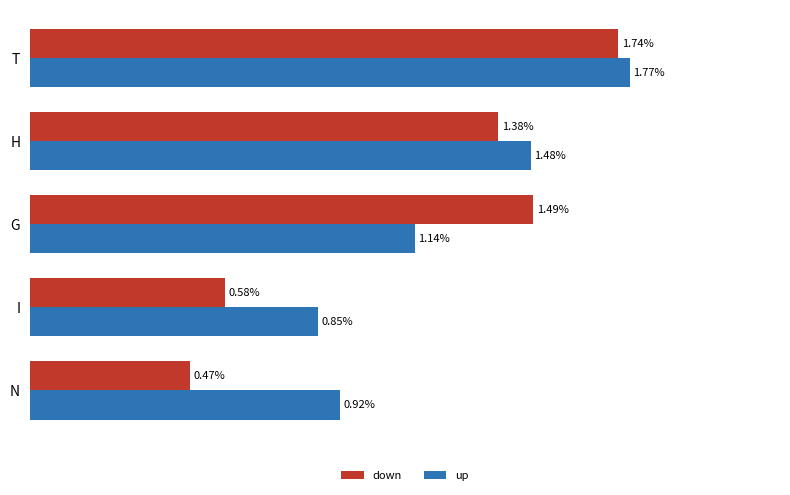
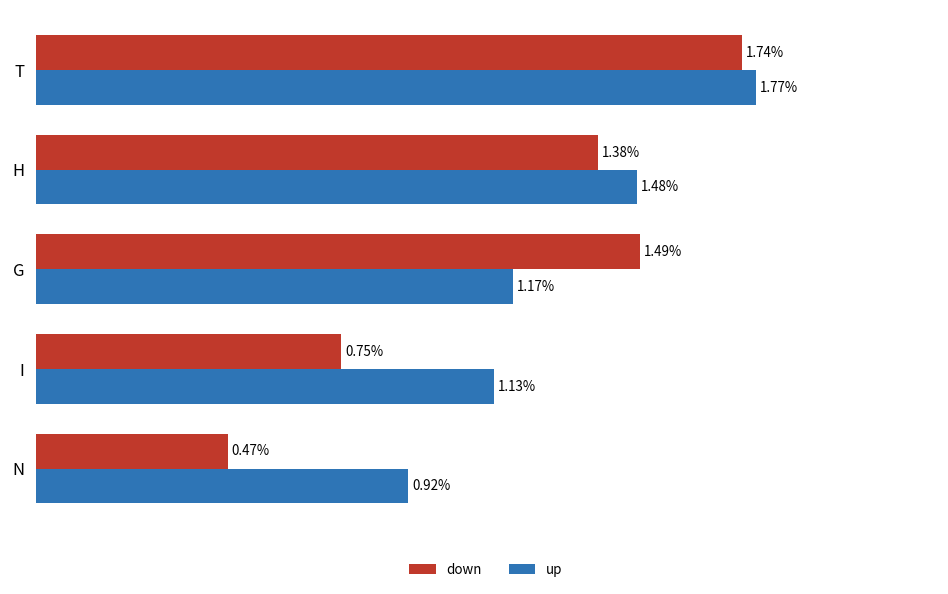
up, G: 1.14% -> 1.17%
down, I: 0.58% -> 0.75%
up, I: 0.85% -> 1.13%
